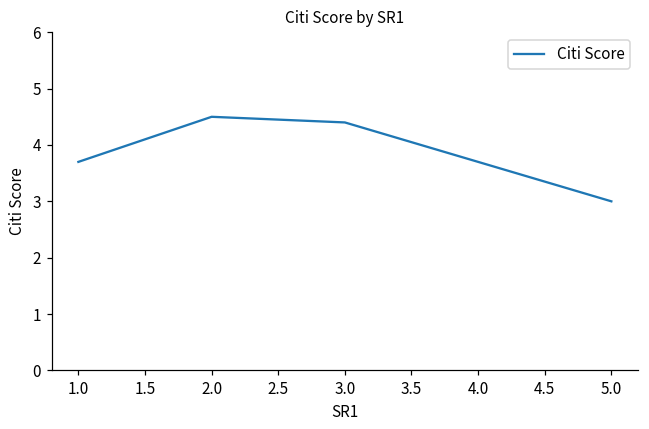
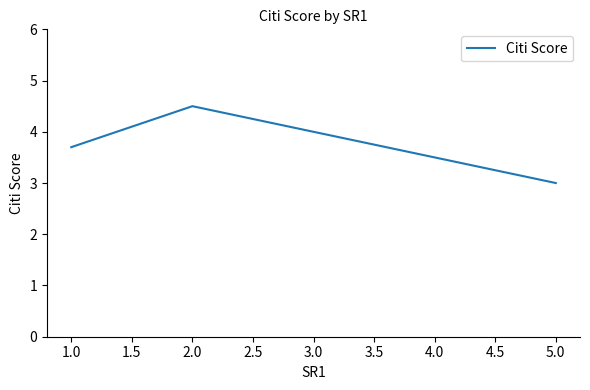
3.0: 4.4 -> 4.0
